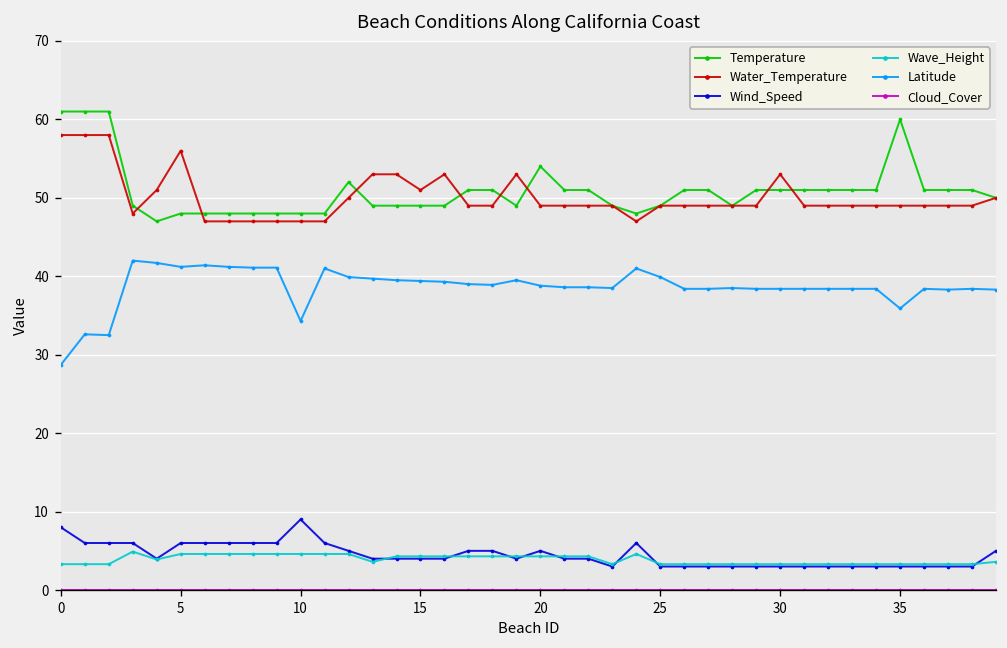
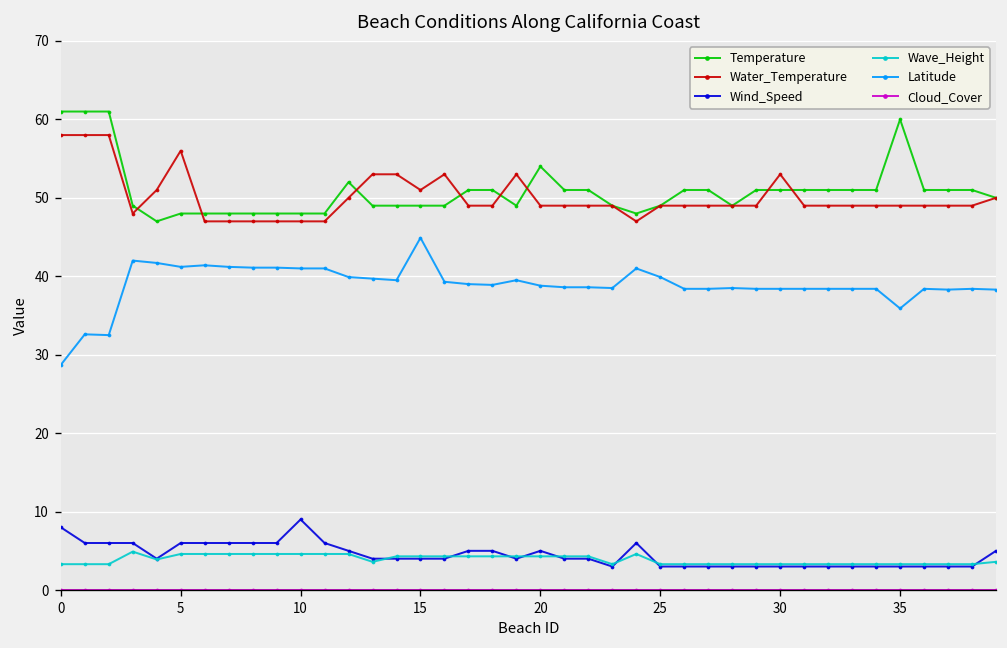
Latitude, 10: 34 -> 41
Latitude, 15: 39 -> 45
